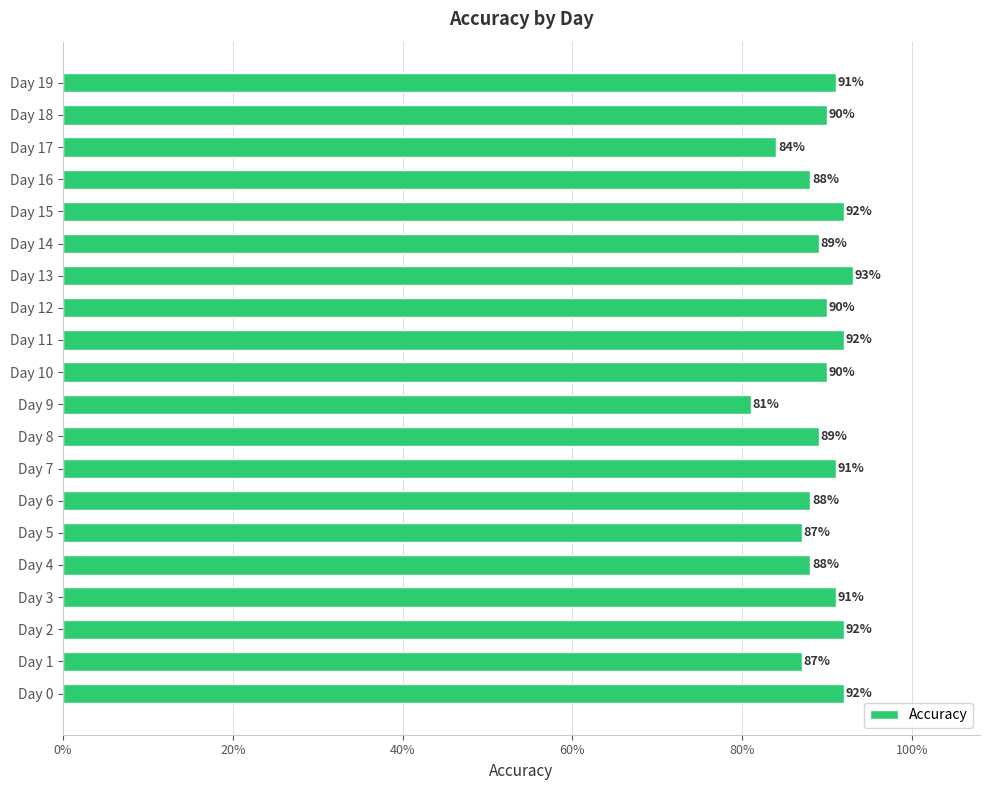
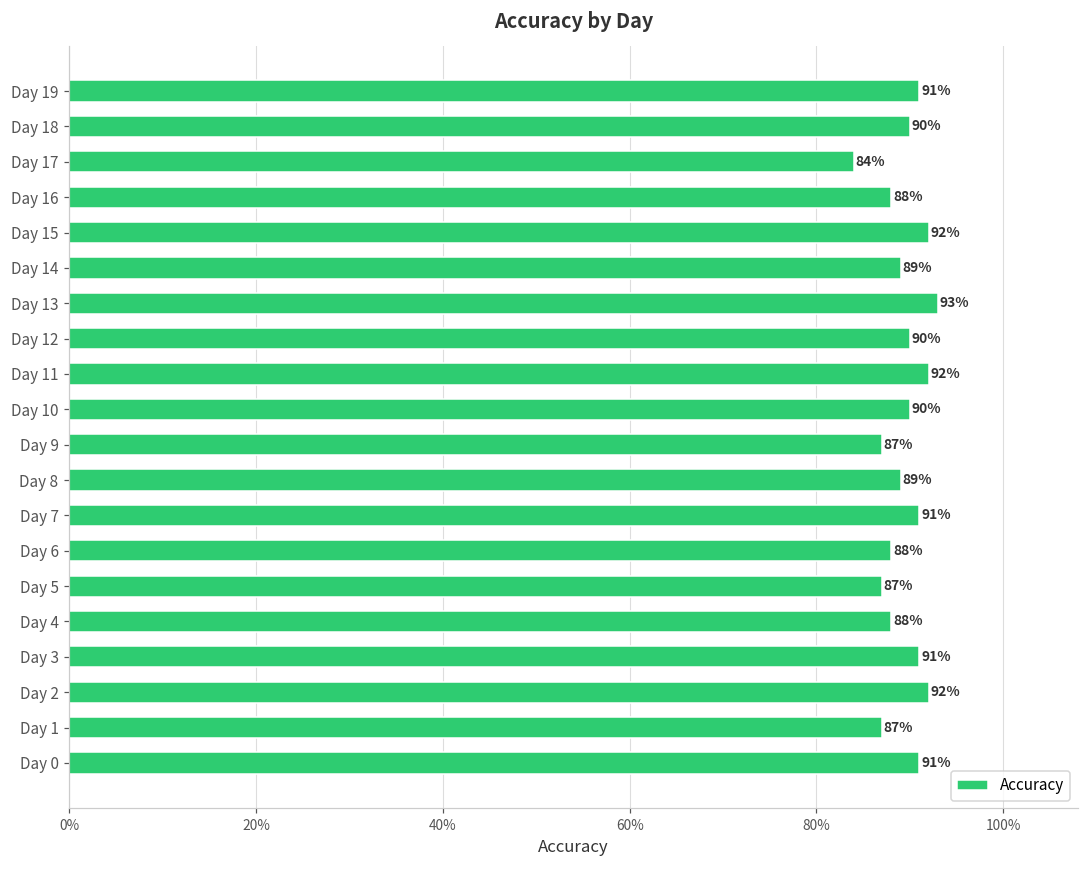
Day 9: 81% -> 87%
Day 0: 92% -> 91%
